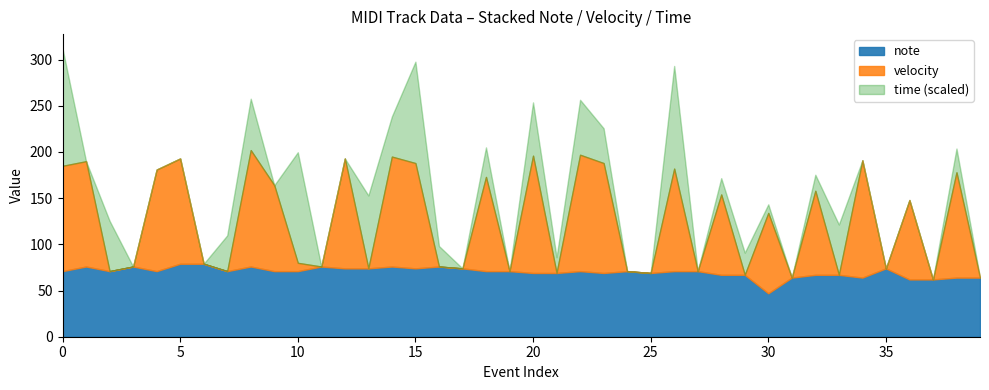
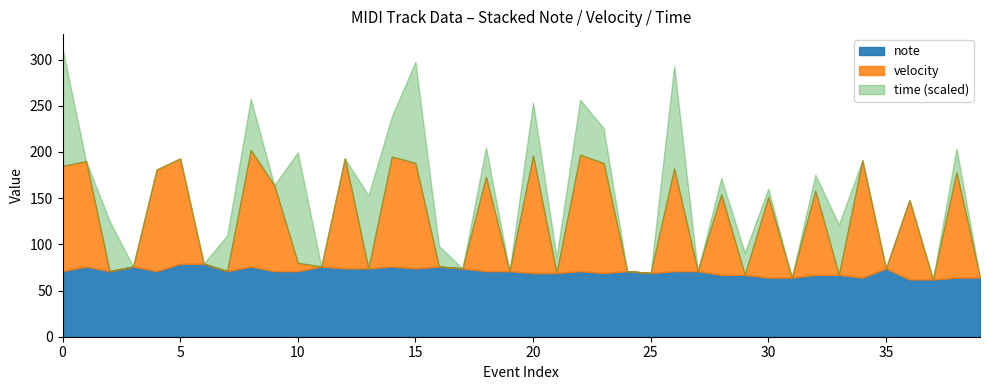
note, 30: 50 -> 60
